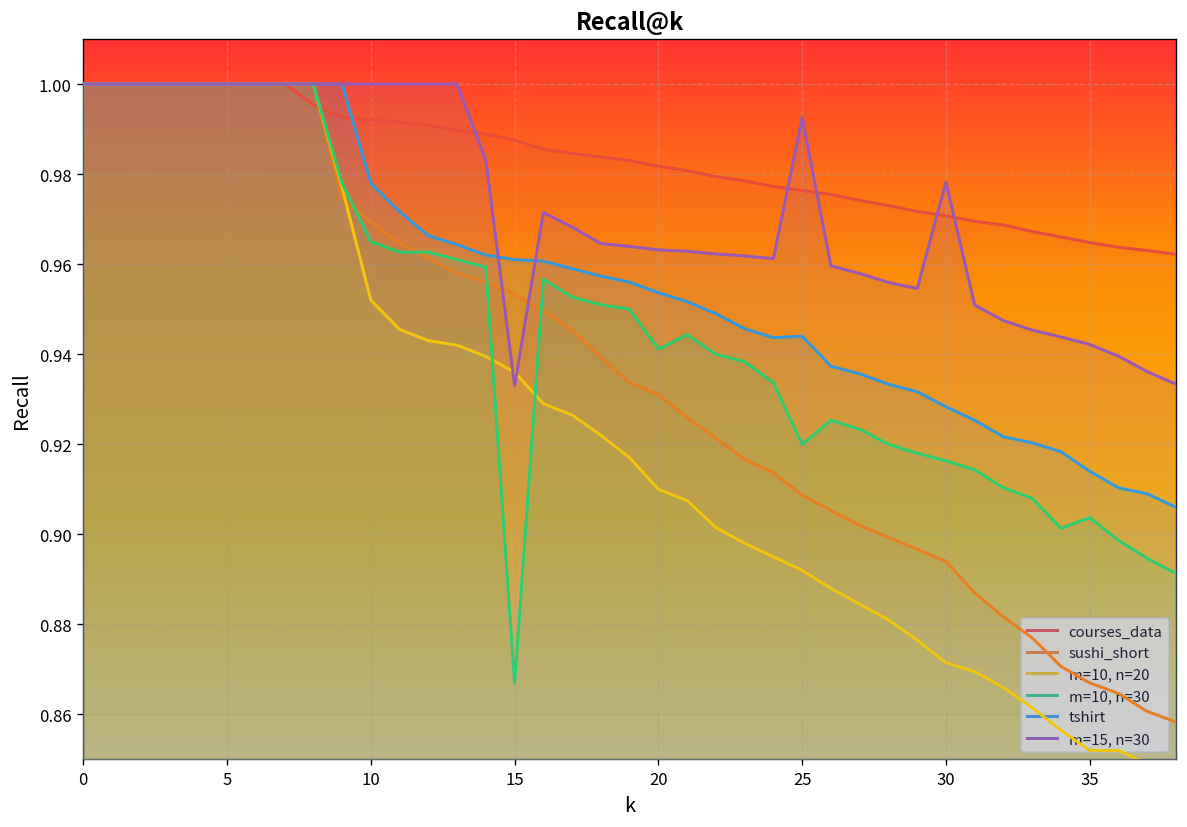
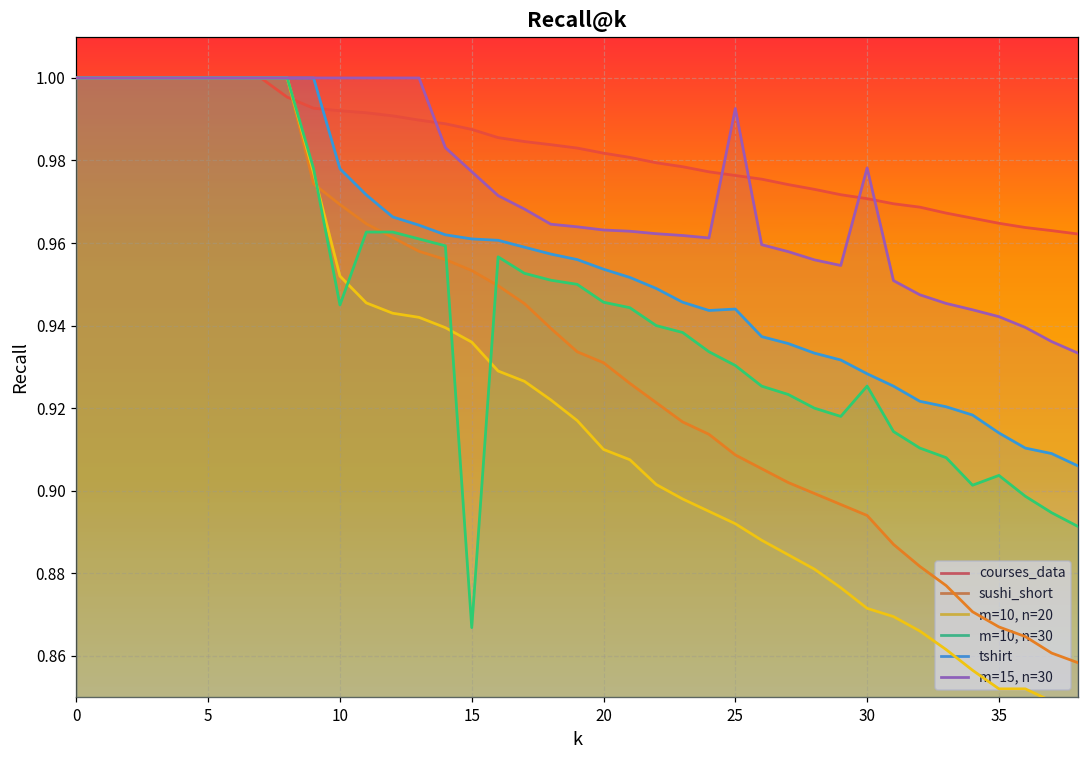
m=10, n=30, 10: 0.965 -> 0.945
m=15, n=30, 15: 0.933 -> 0.977
m=10, n=30, 20: 0.941 -> 0.946
m=10, n=30, 25: 0.920 -> 0.930
m=10, n=30, 30: 0.916 -> 0.925
